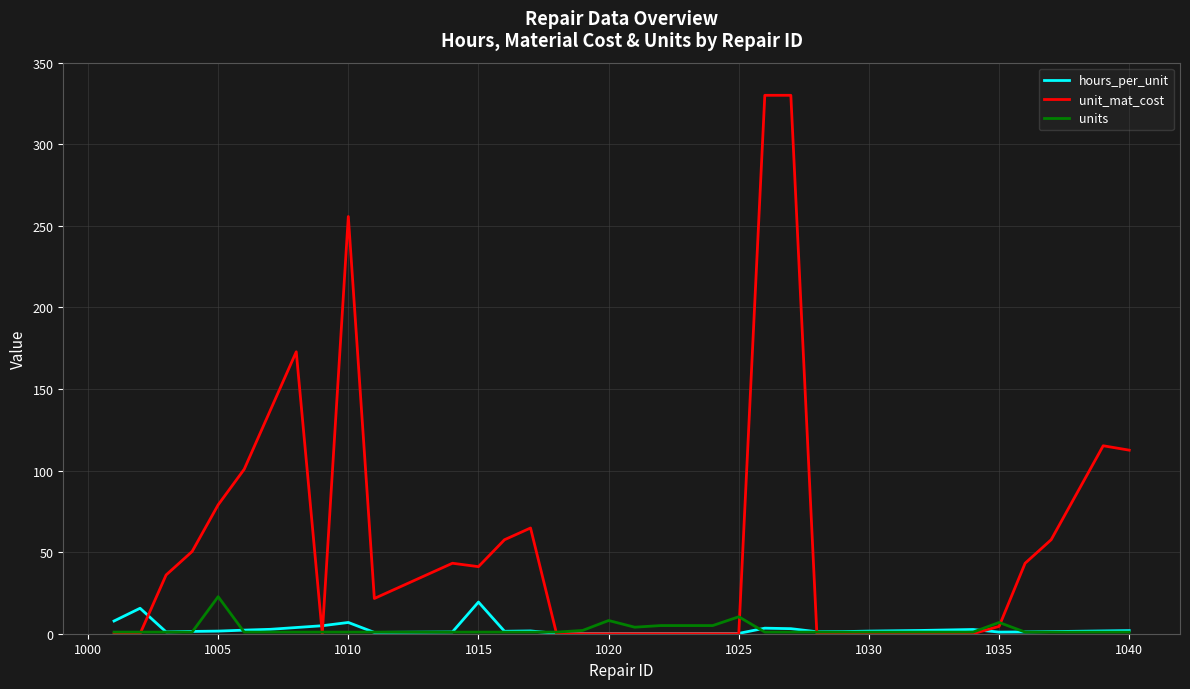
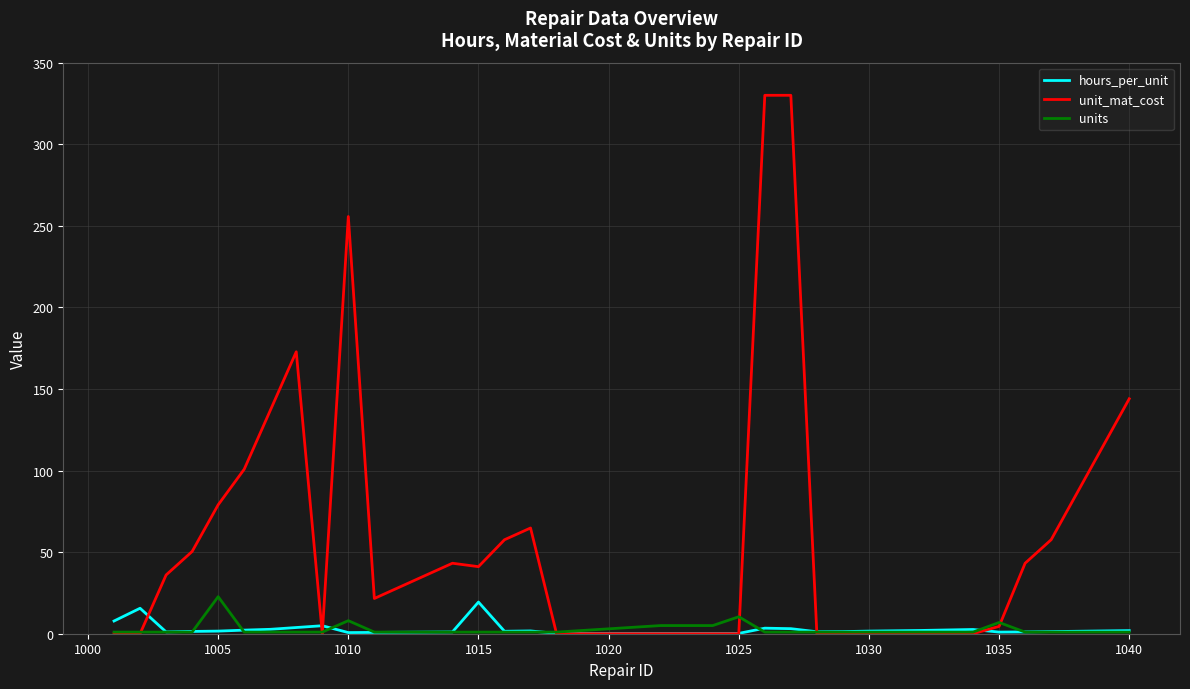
hours_per_unit, 1010: 7 -> 1
units, 1010: 1 -> 8
units, 1020: 8 -> 3
unit_mat_cost, 1040: 113 -> 144
